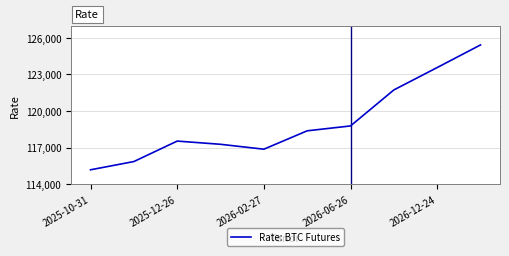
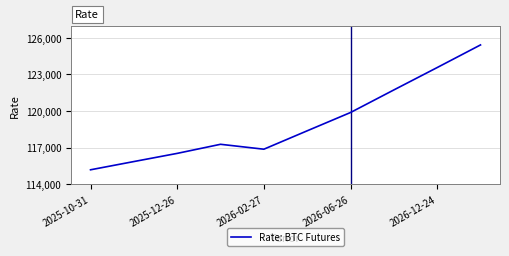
2025-12-26: 117,500 -> 116,500
2026-06-26: 118,800 -> 119,900
